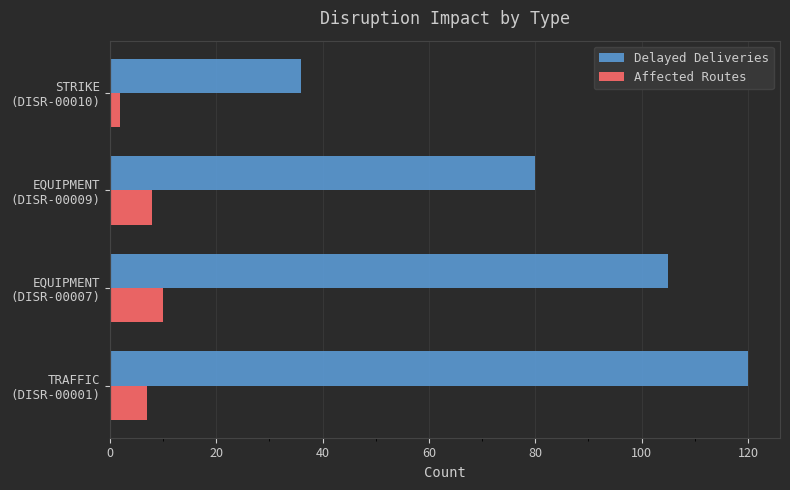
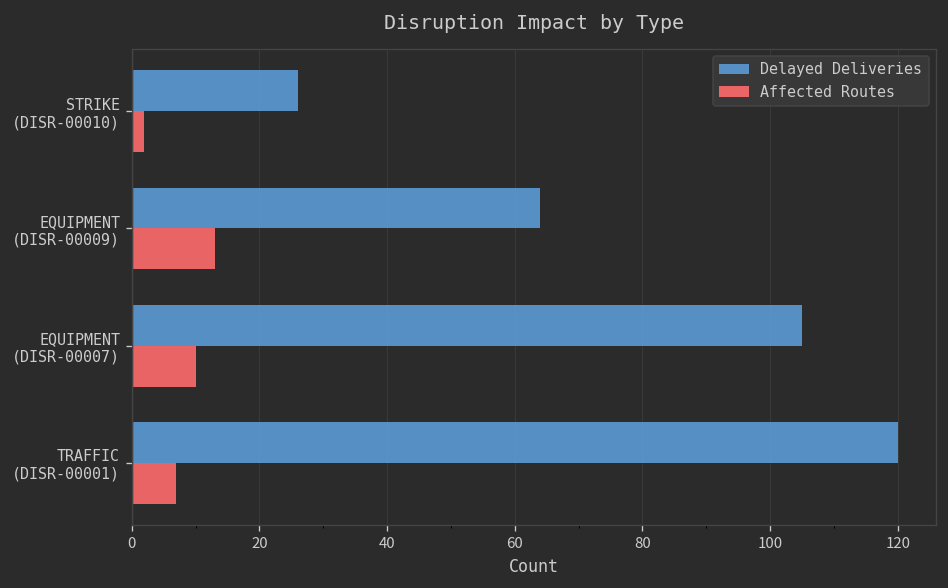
Delayed Deliveries, STRIKE (DISR-00010): 36 -> 26
Delayed Deliveries, EQUIPMENT (DISR-00009): 80 -> 64
Affected Routes, EQUIPMENT (DISR-00009): 8 -> 13
